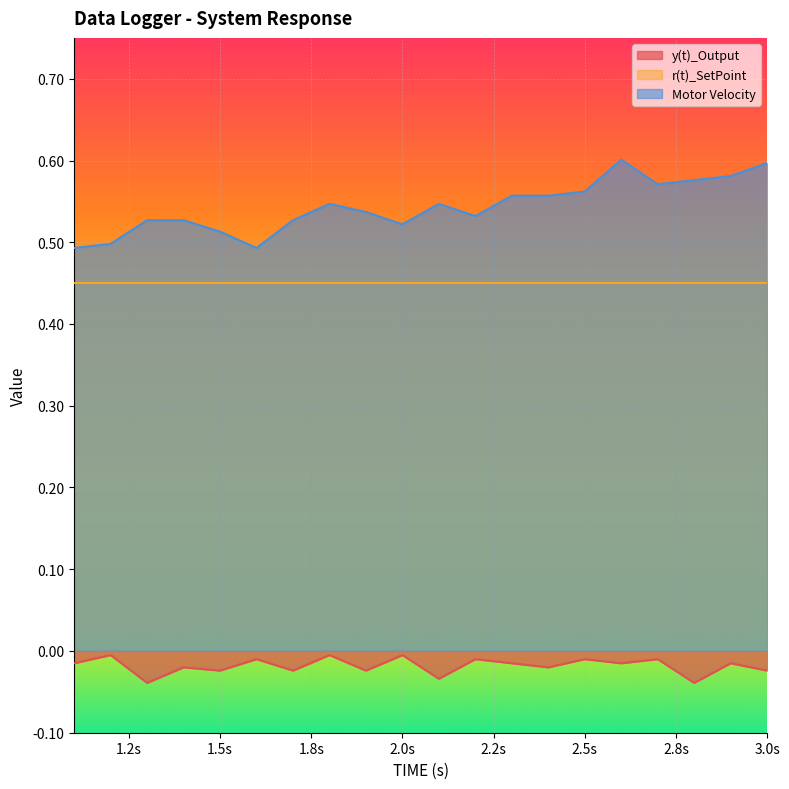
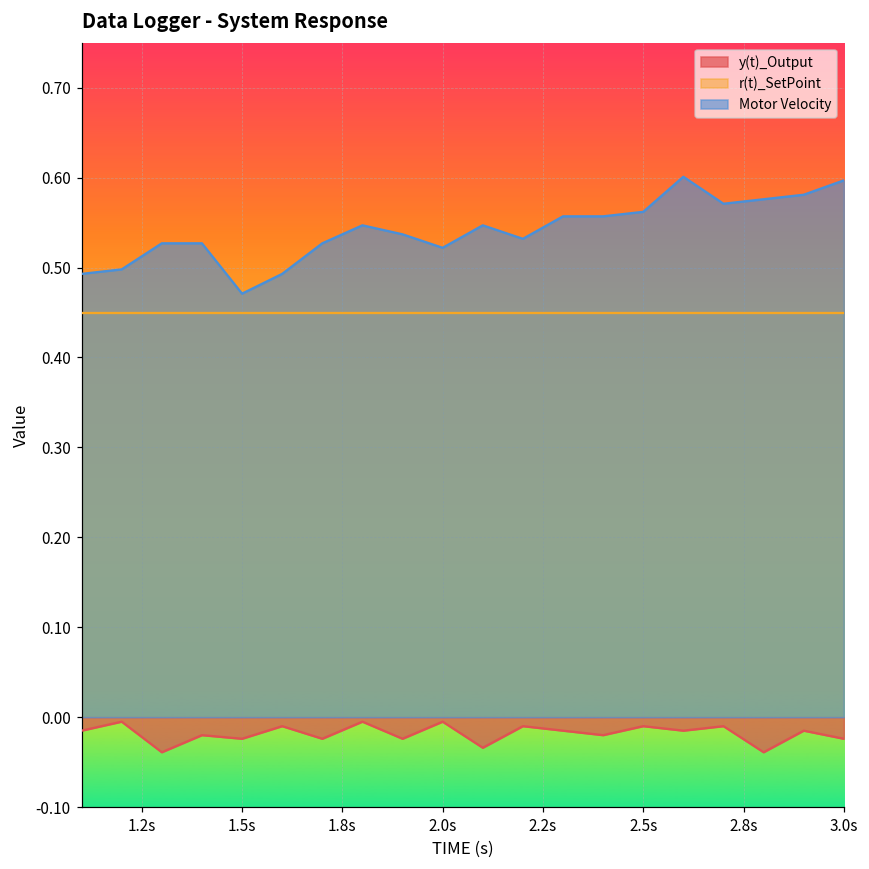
Motor Velocity, 1.5s: 0.51 -> 0.47
